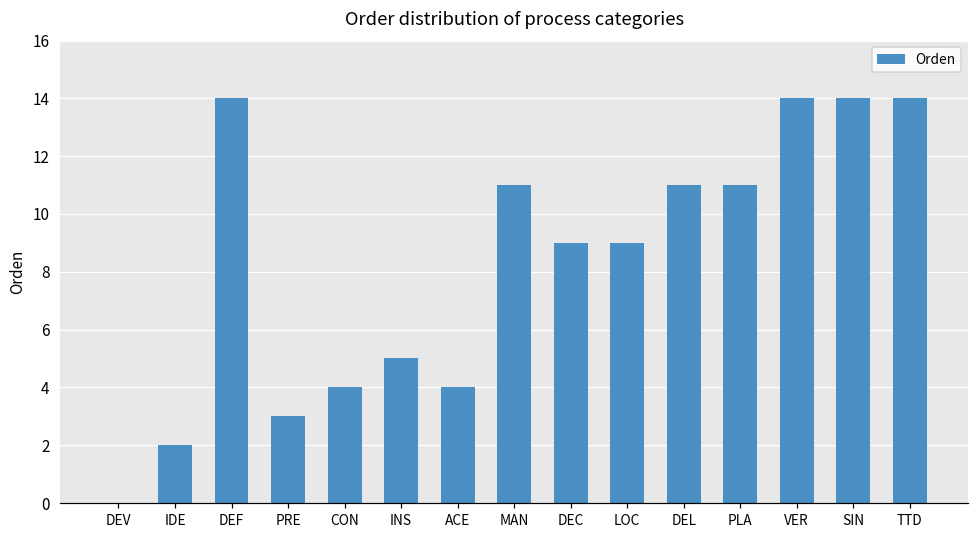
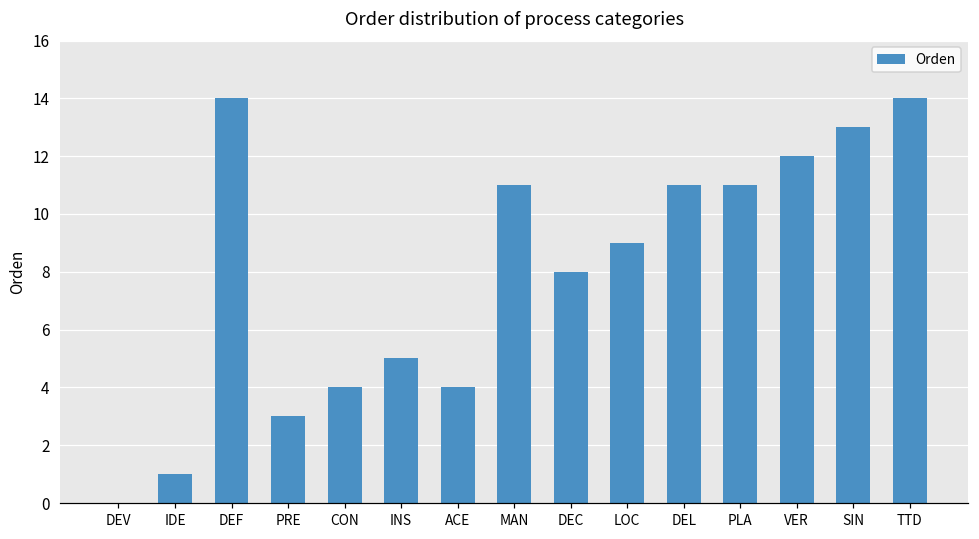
IDE: 2 -> 1
DEC: 9 -> 8
VER: 14 -> 12
SIN: 14 -> 13
